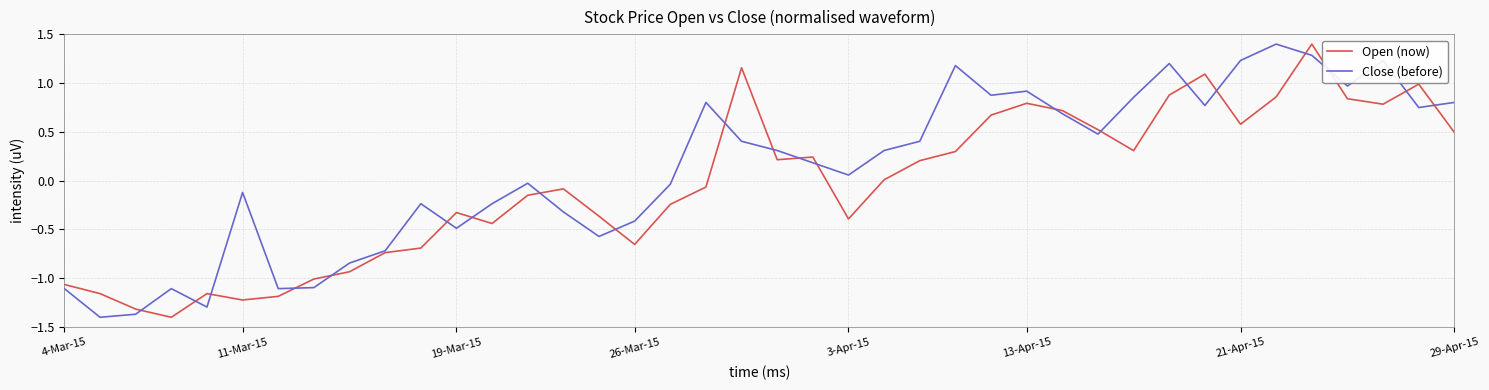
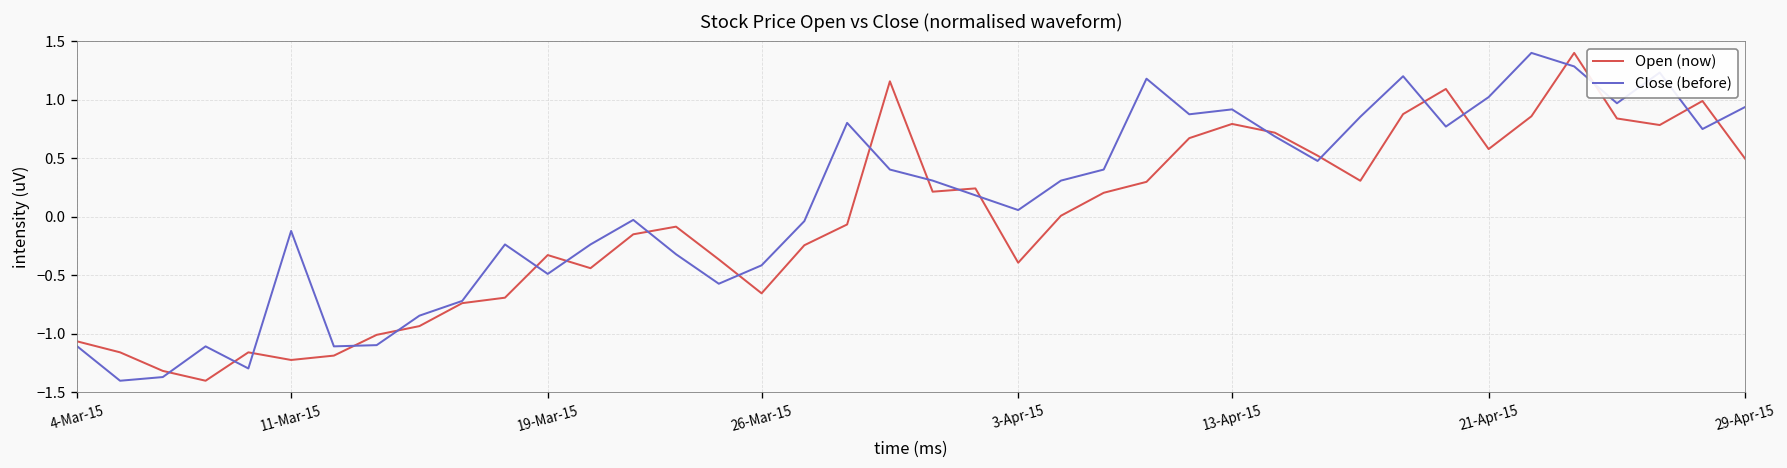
Close (before), 21-Apr-15: 1.2 -> 1.0
Close (before), 29-Apr-15: 0.8 -> 0.9
